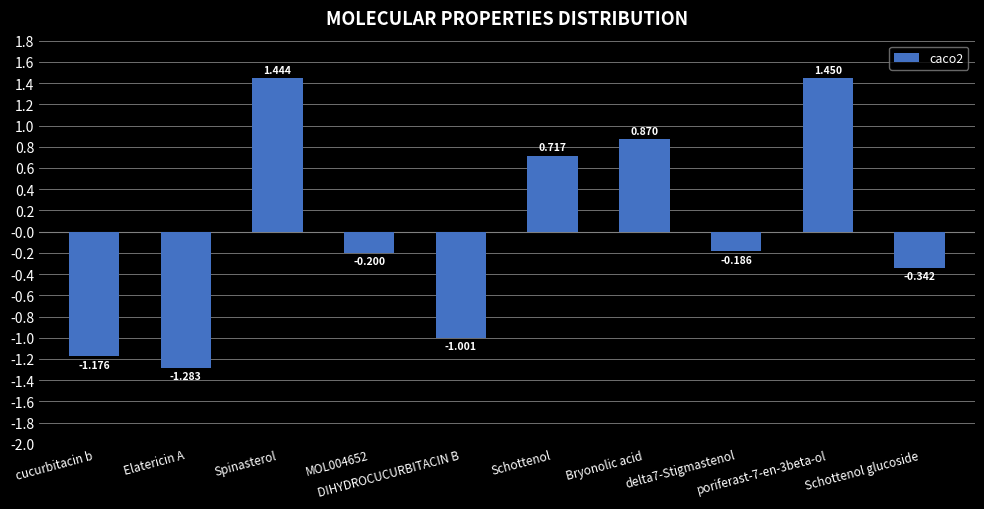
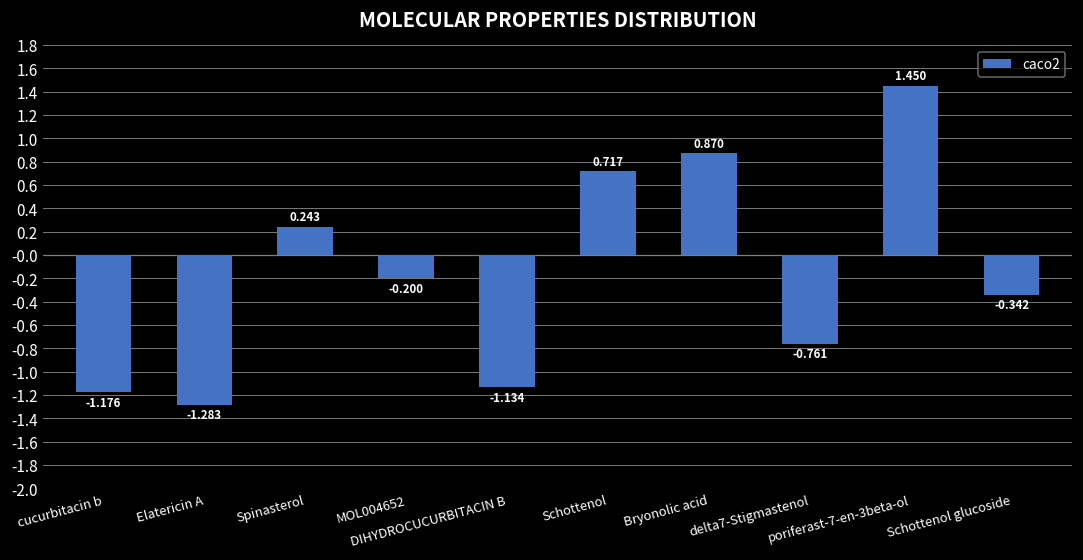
Spinasterol: 1.444 -> 0.243
DIHYDROCUCURBITACIN B: -1.001 -> -1.134
delta7-Stigmastenol: -0.186 -> -0.761
